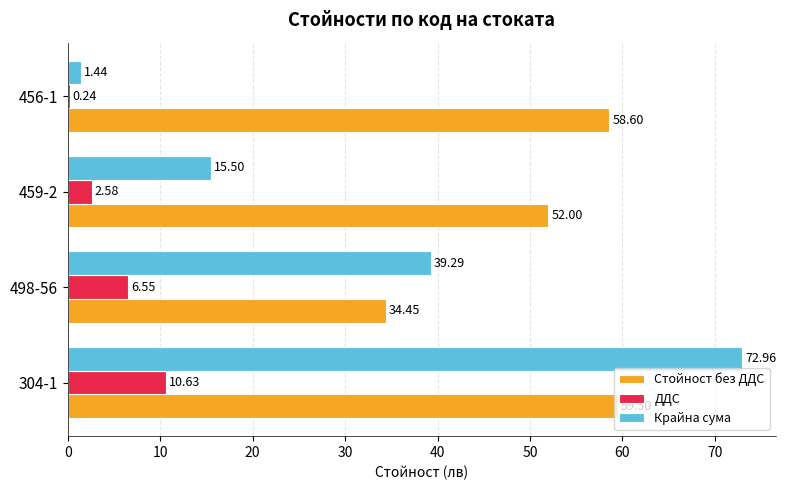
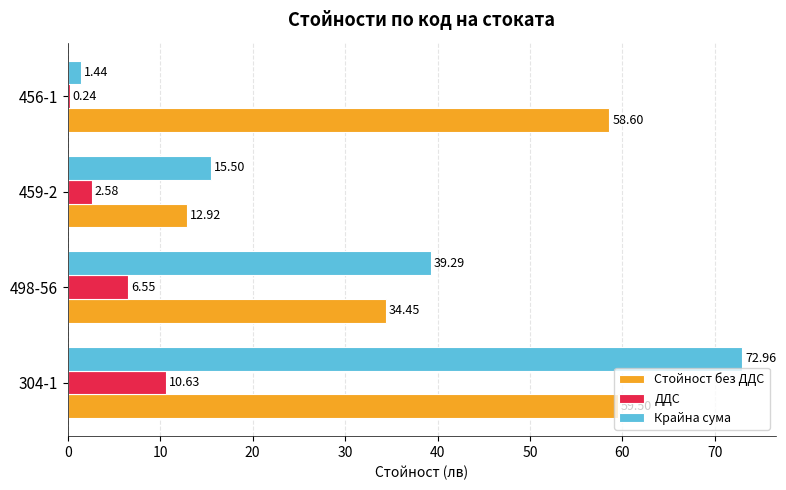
Стойност без ДДС, 459-2: 52.00 -> 12.92
